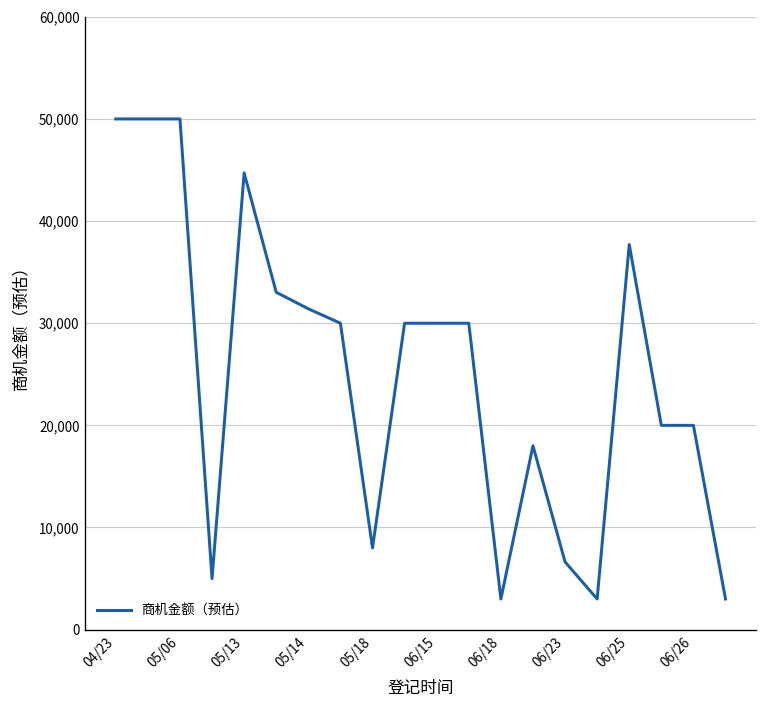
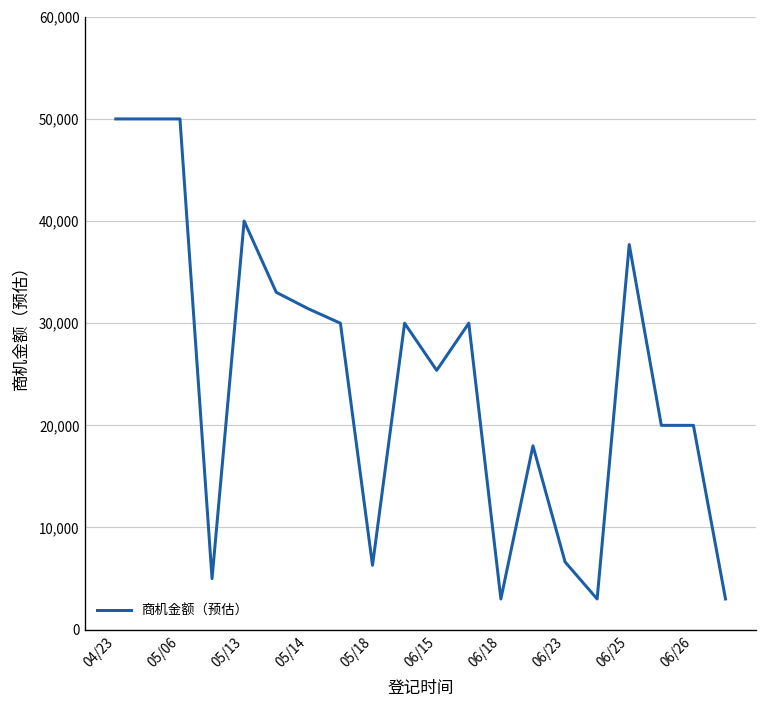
05/13: 45,000 -> 40,000
05/18: 8,000 -> 6,000
06/15: 30,000 -> 25,000
